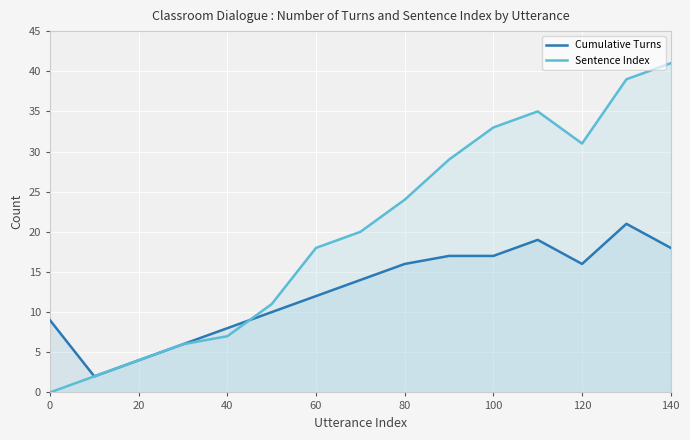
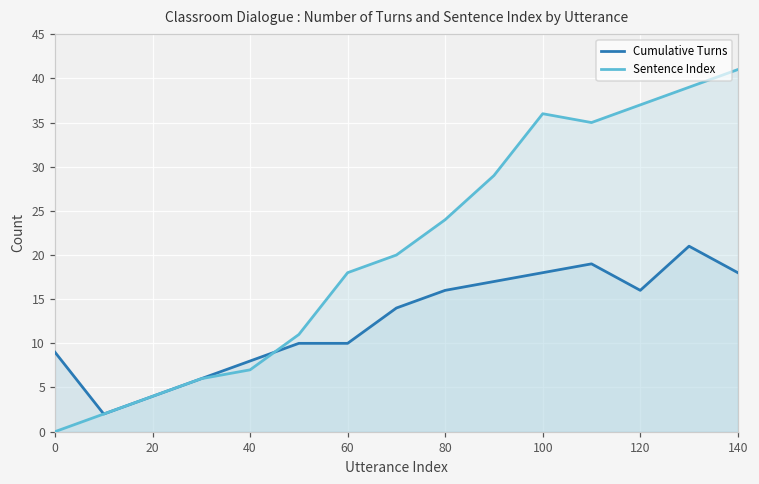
Cumulative Turns, 60: 12 -> 10
Cumulative Turns, 100: 17 -> 18
Sentence Index, 100: 33 -> 36
Sentence Index, 120: 31 -> 37
